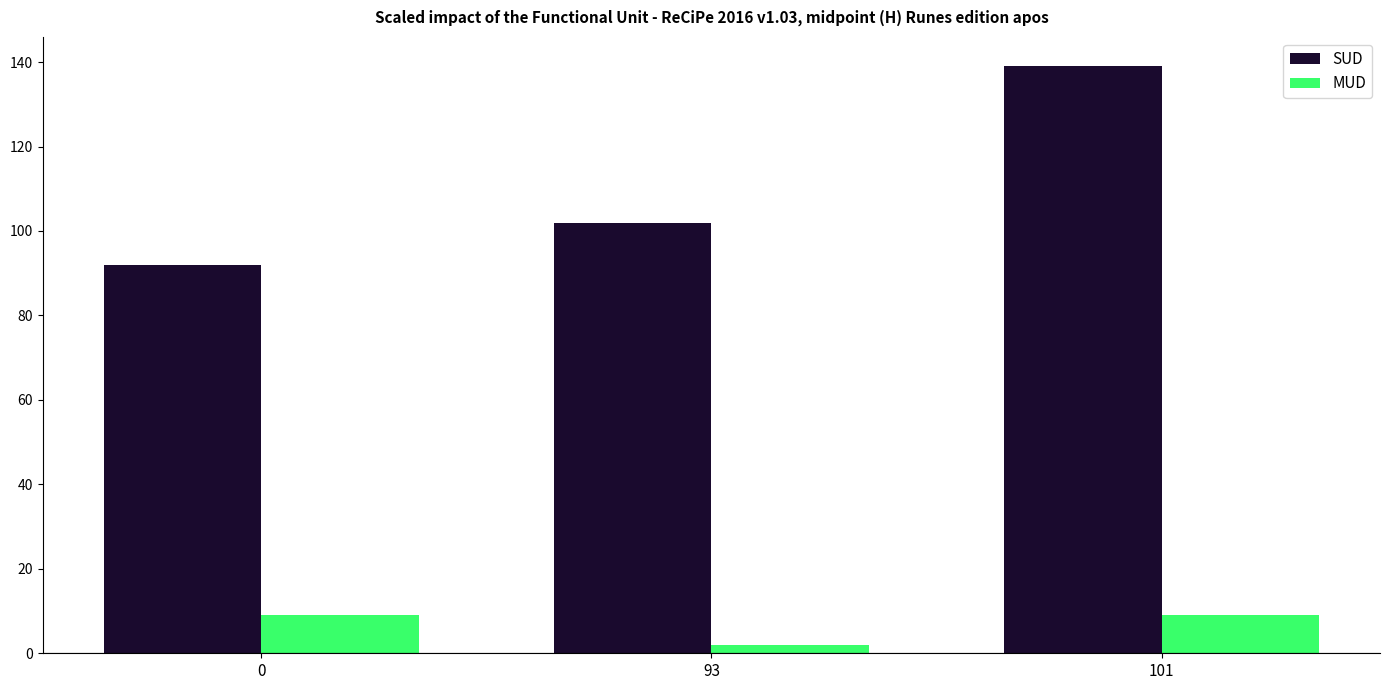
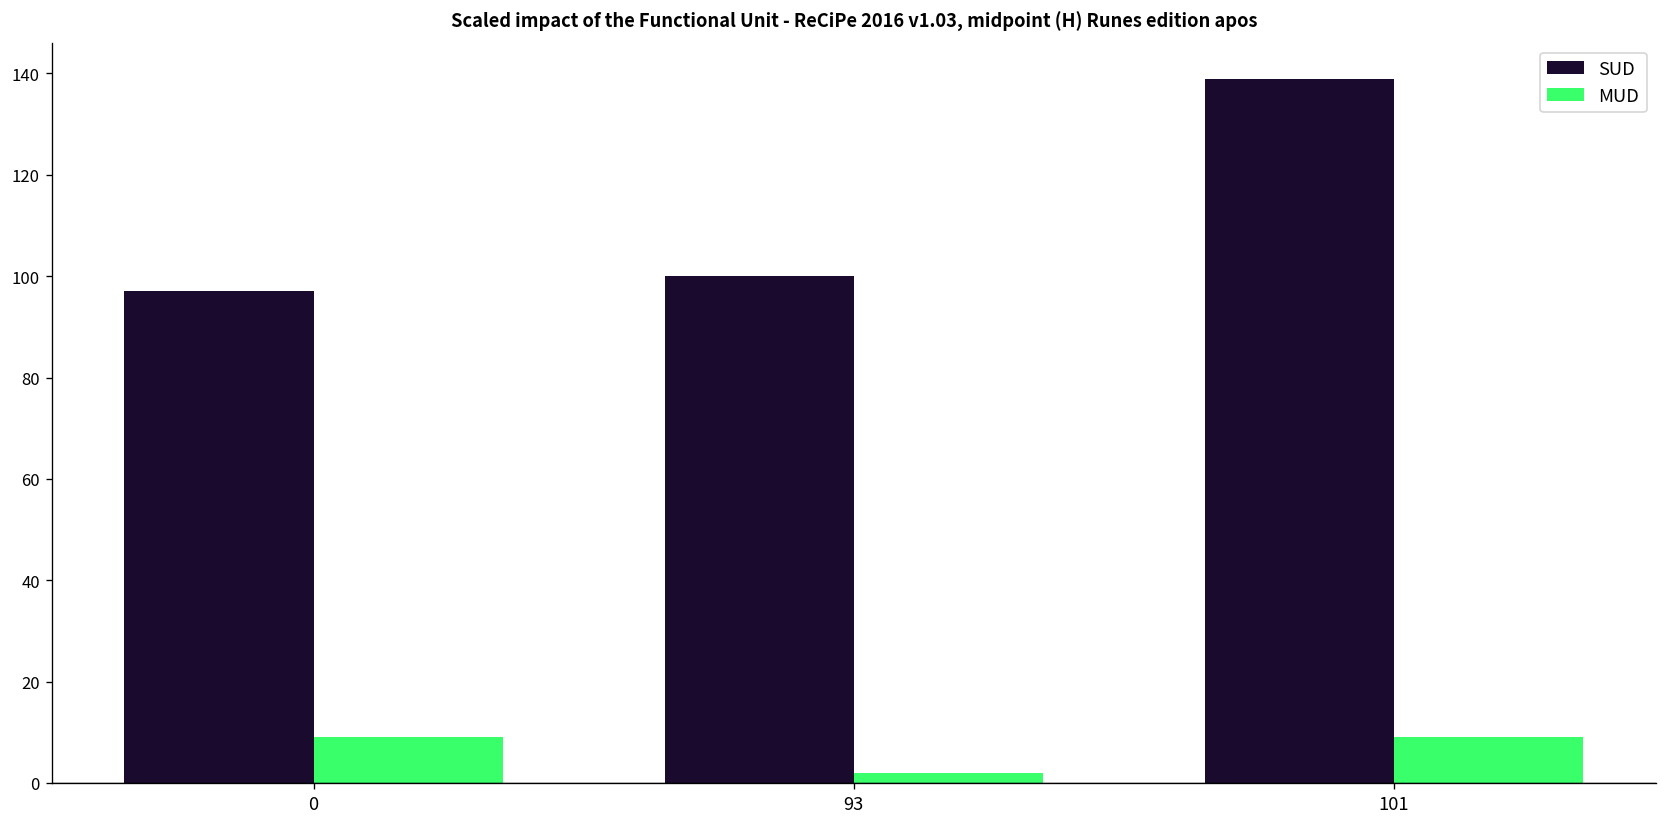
SUD, 0: 92 -> 97
SUD, 93: 102 -> 100
